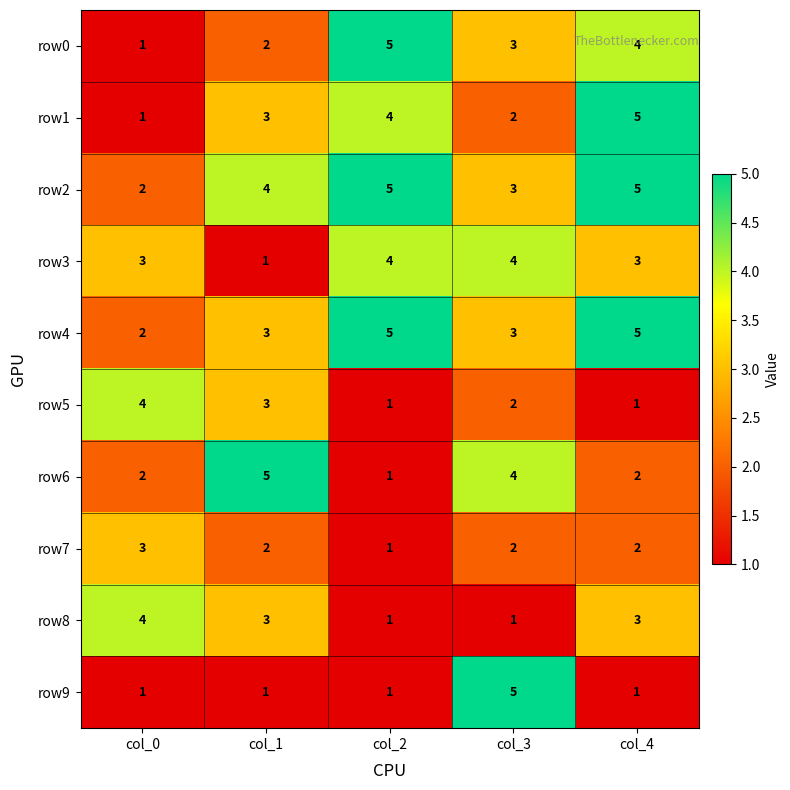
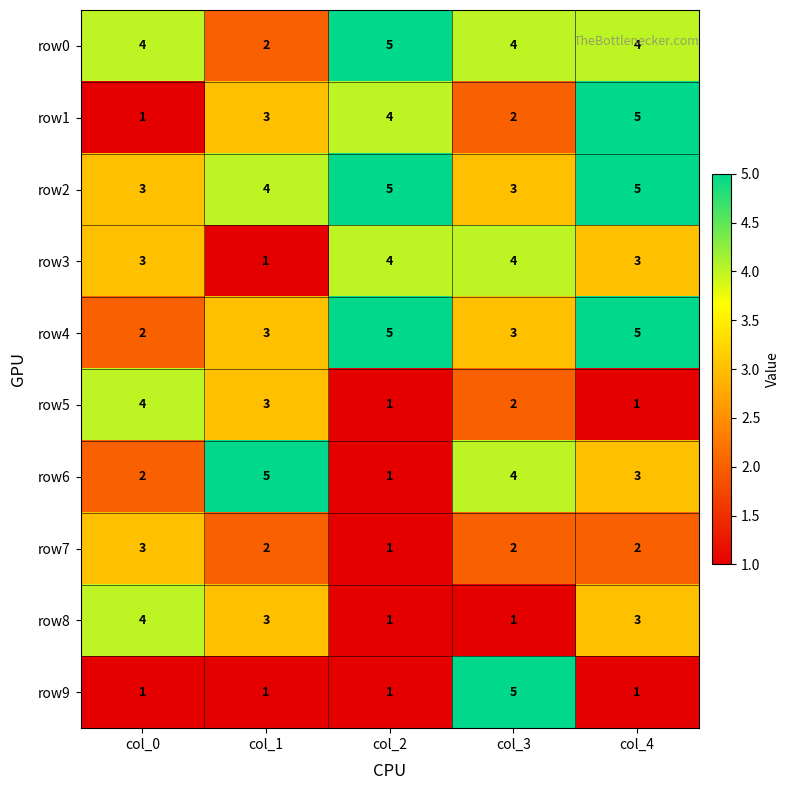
row0, col_0: 1 -> 4
row0, col_3: 3 -> 4
row2, col_0: 2 -> 3
row6, col_4: 2 -> 3
